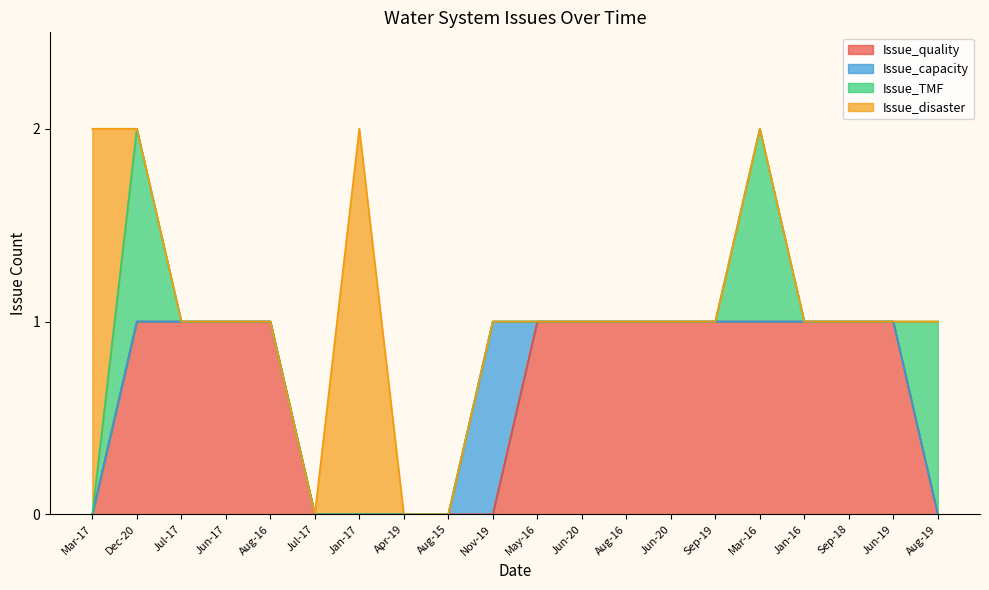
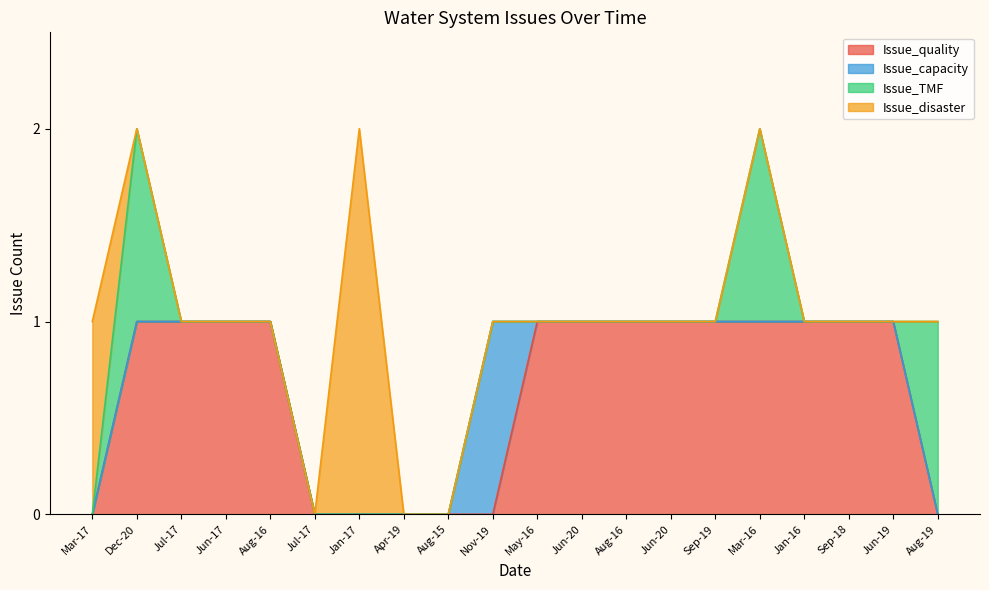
Issue_disaster, Mar-17: 2 -> 1
